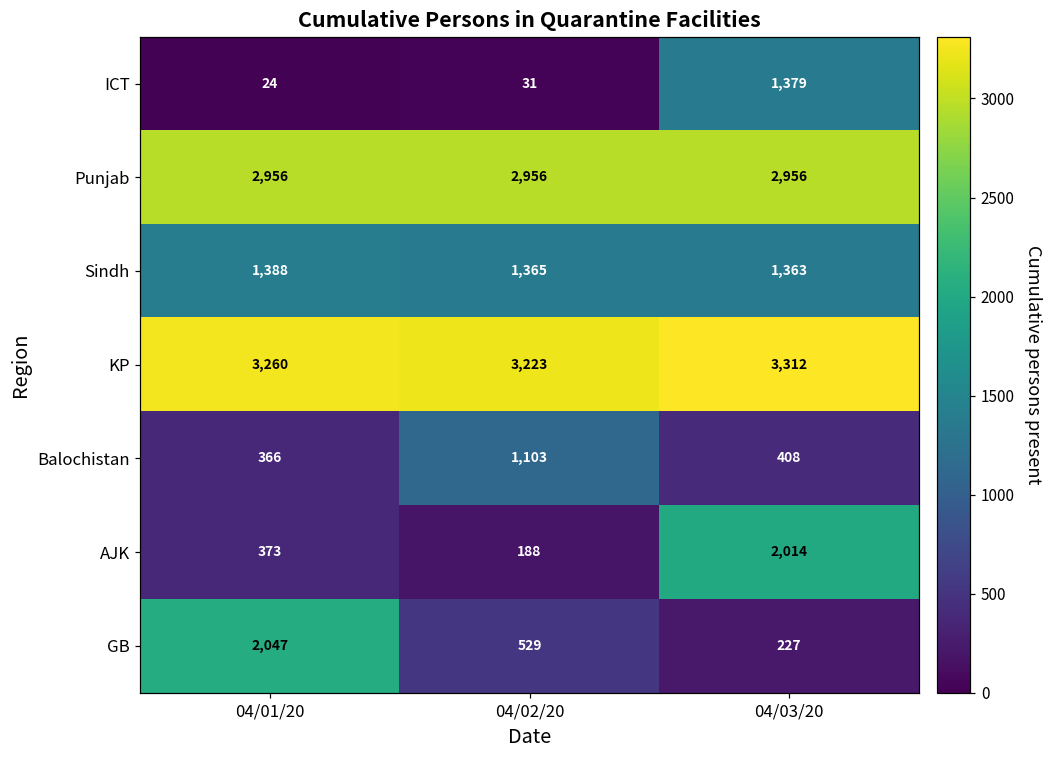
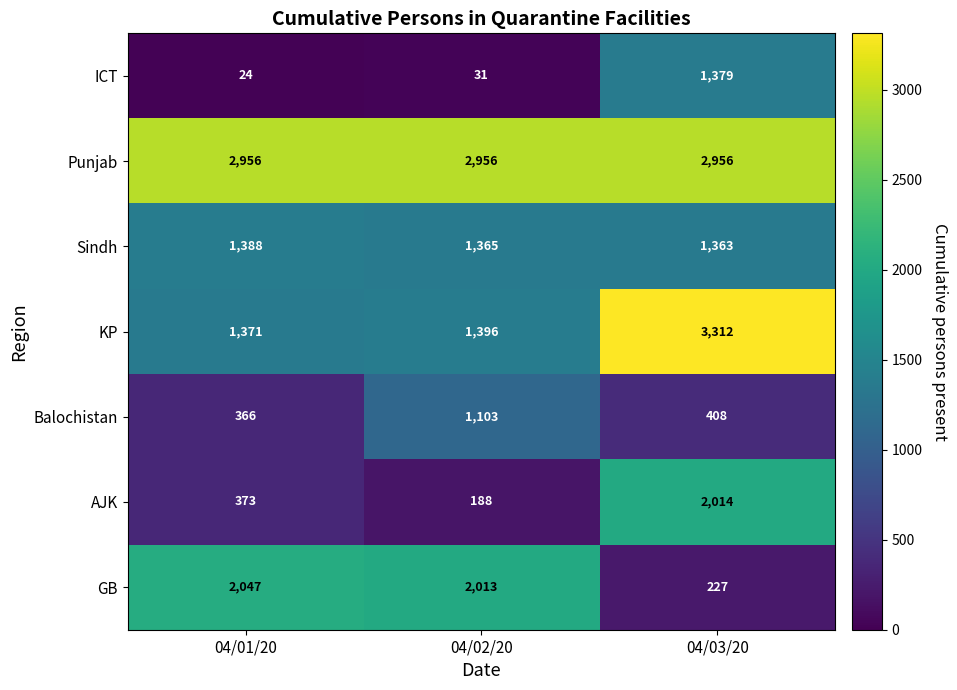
KP, 04/01/20: 3,260 -> 1,371
KP, 04/02/20: 3,223 -> 1,396
GB, 04/02/20: 529 -> 2,013
